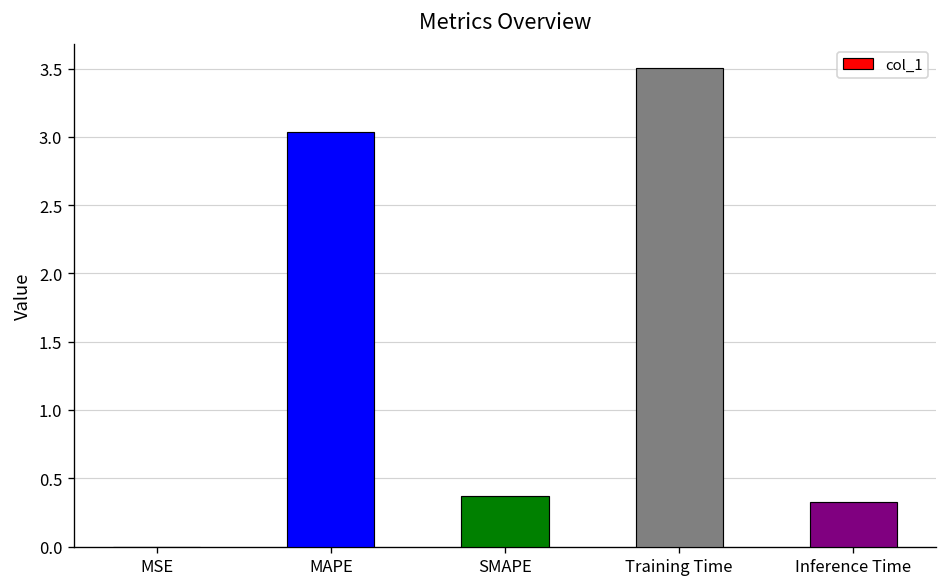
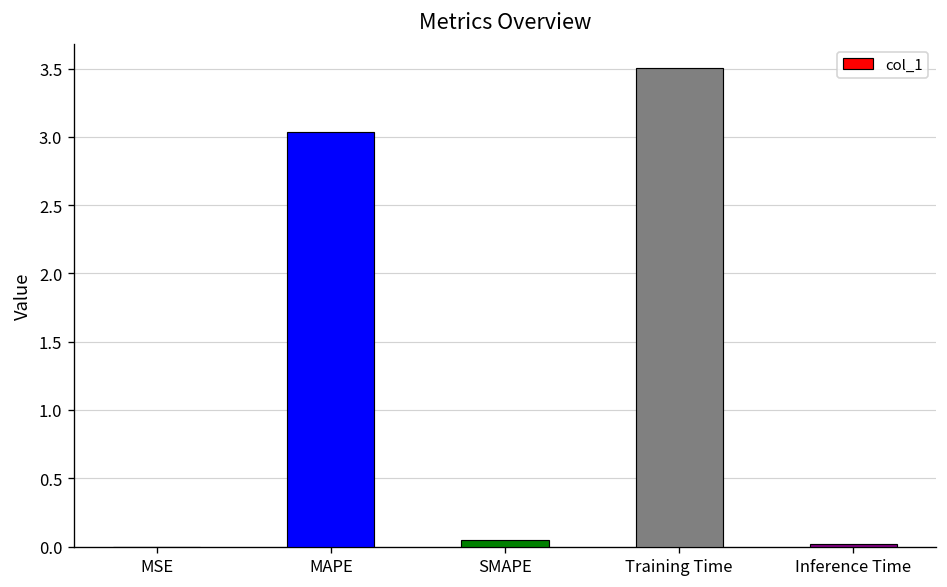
SMAPE: 0.37 -> 0.05
Inference Time: 0.33 -> 0.02
